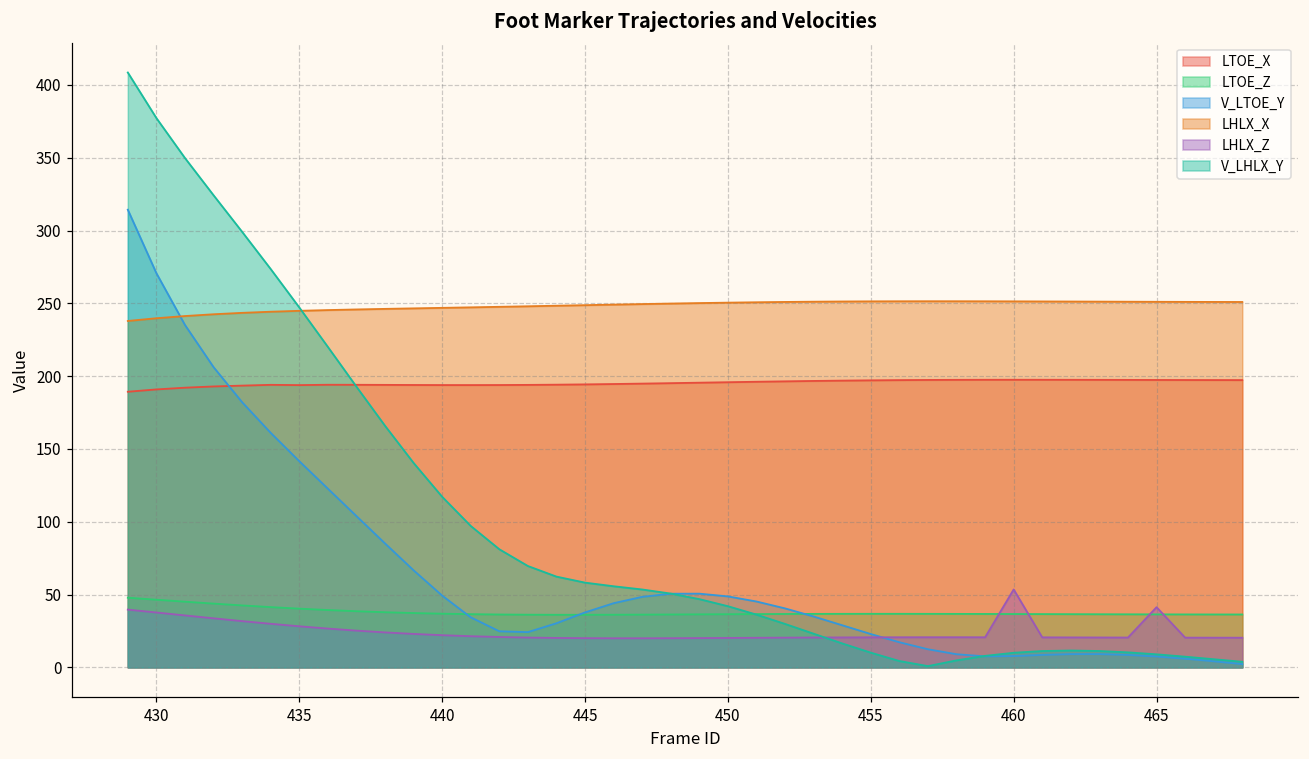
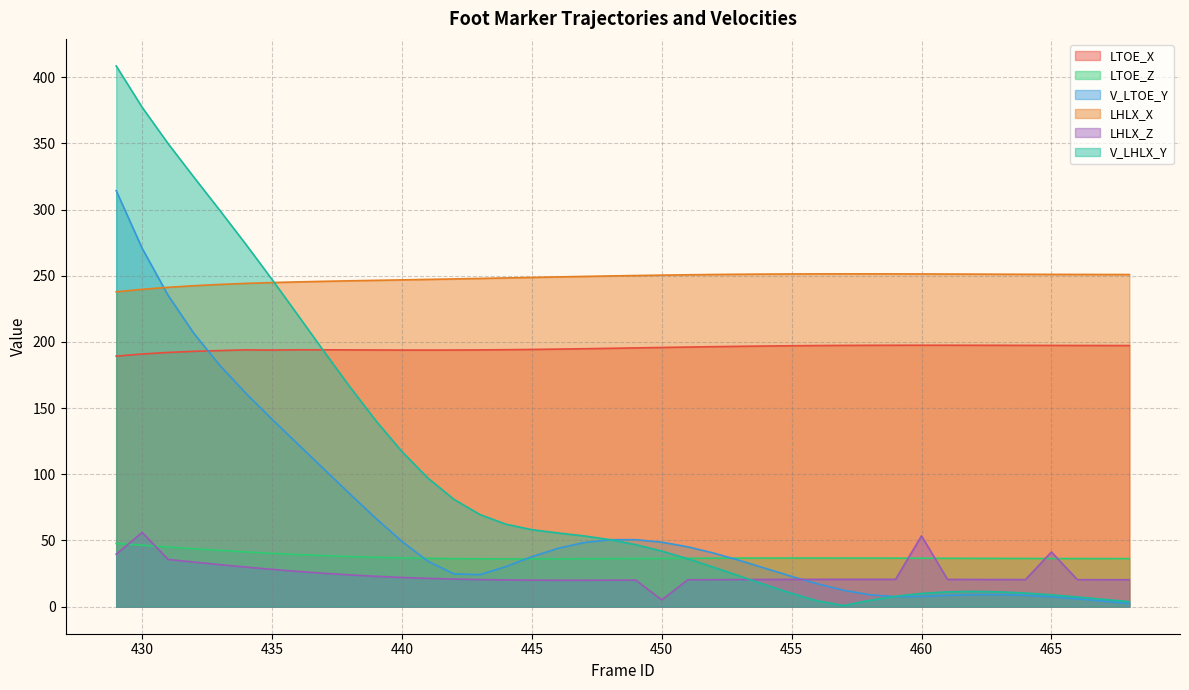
LHLX_Z, 430: 38 -> 56
LHLX_Z, 450: 20 -> 5
